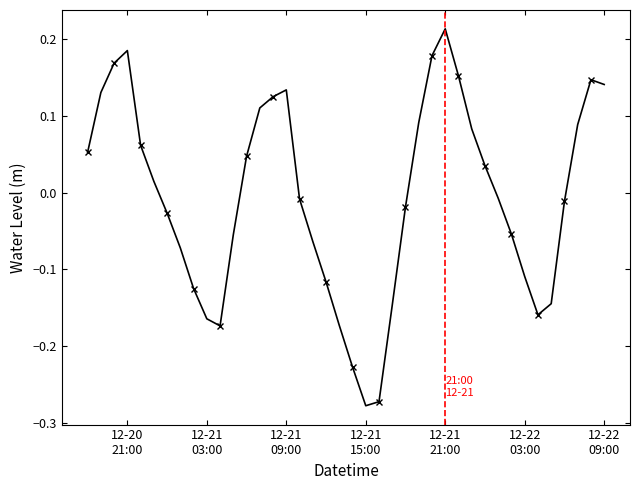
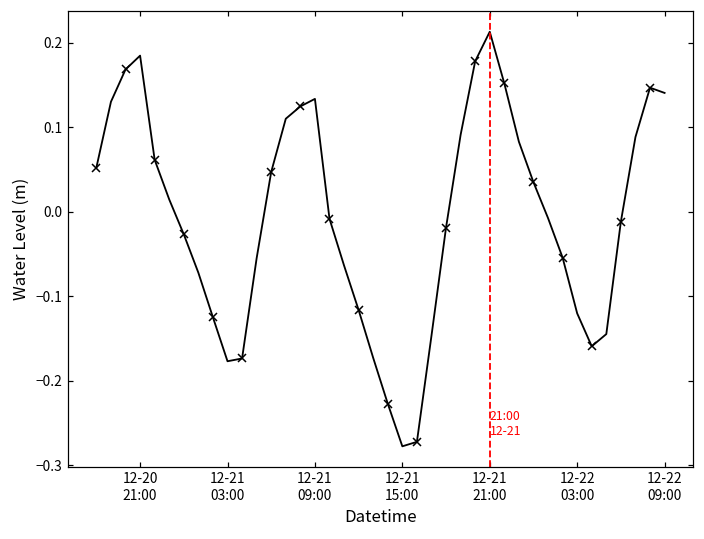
12-21 03:00: -0.16 -> -0.18
12-22 03:00: -0.11 -> -0.12
